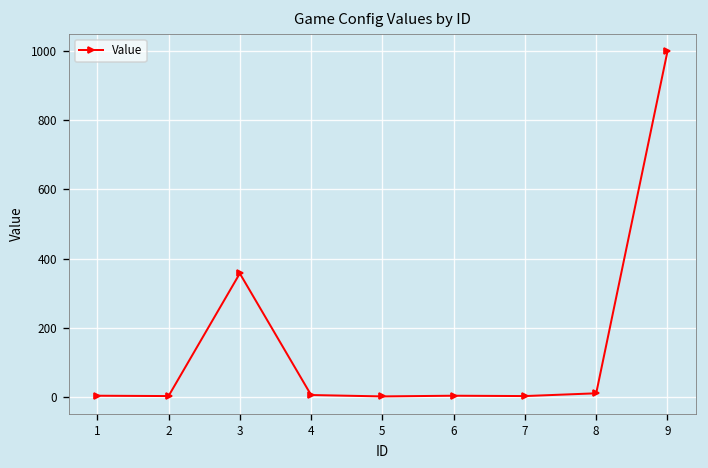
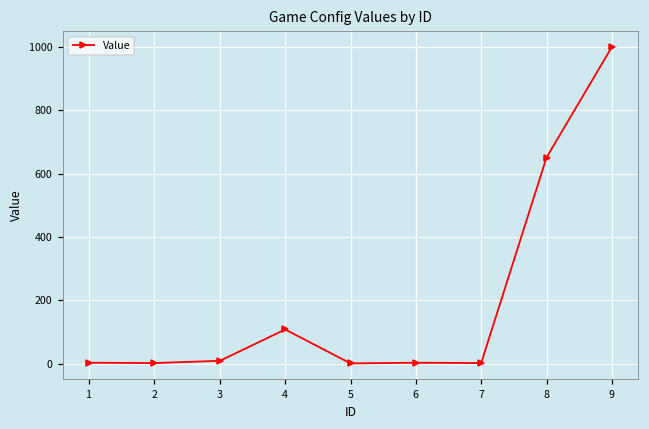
3: 360 -> 10
4: 10 -> 110
8: 10 -> 650
